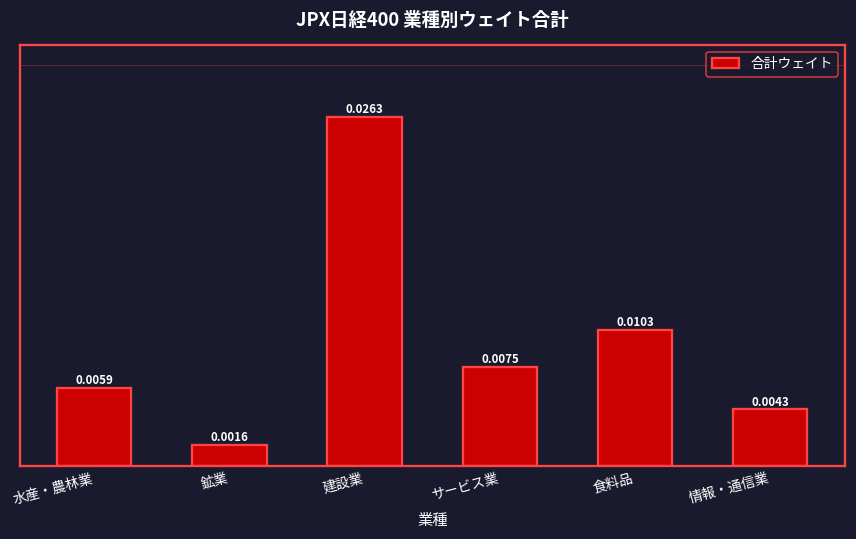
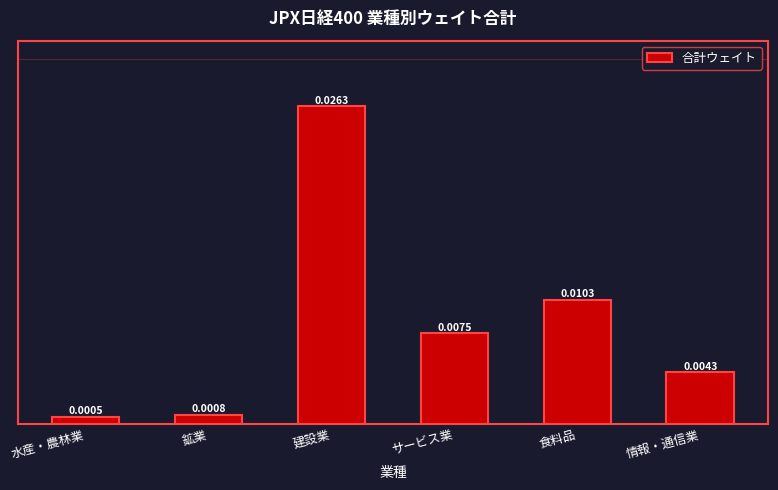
水産・農林業: 0.0059 -> 0.0005
鉱業: 0.0016 -> 0.0008
